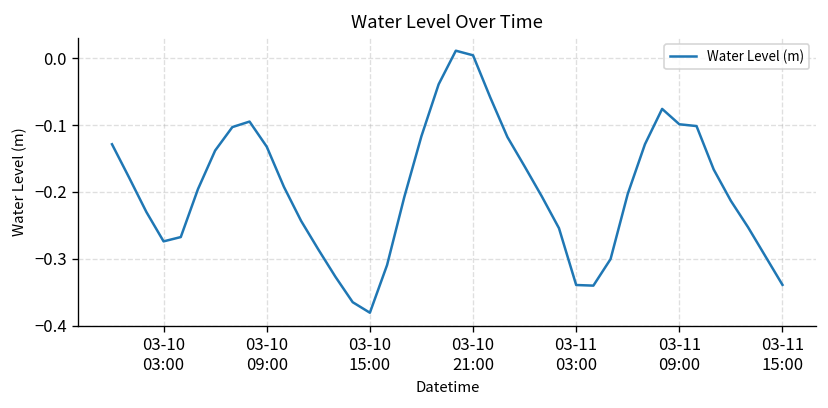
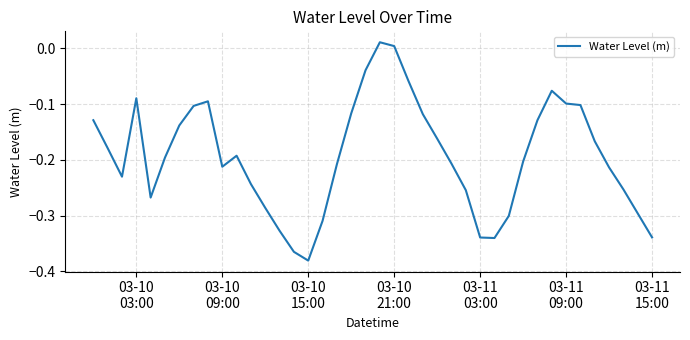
03-10 03:00: -0.27 -> -0.09
03-10 09:00: -0.13 -> -0.21
